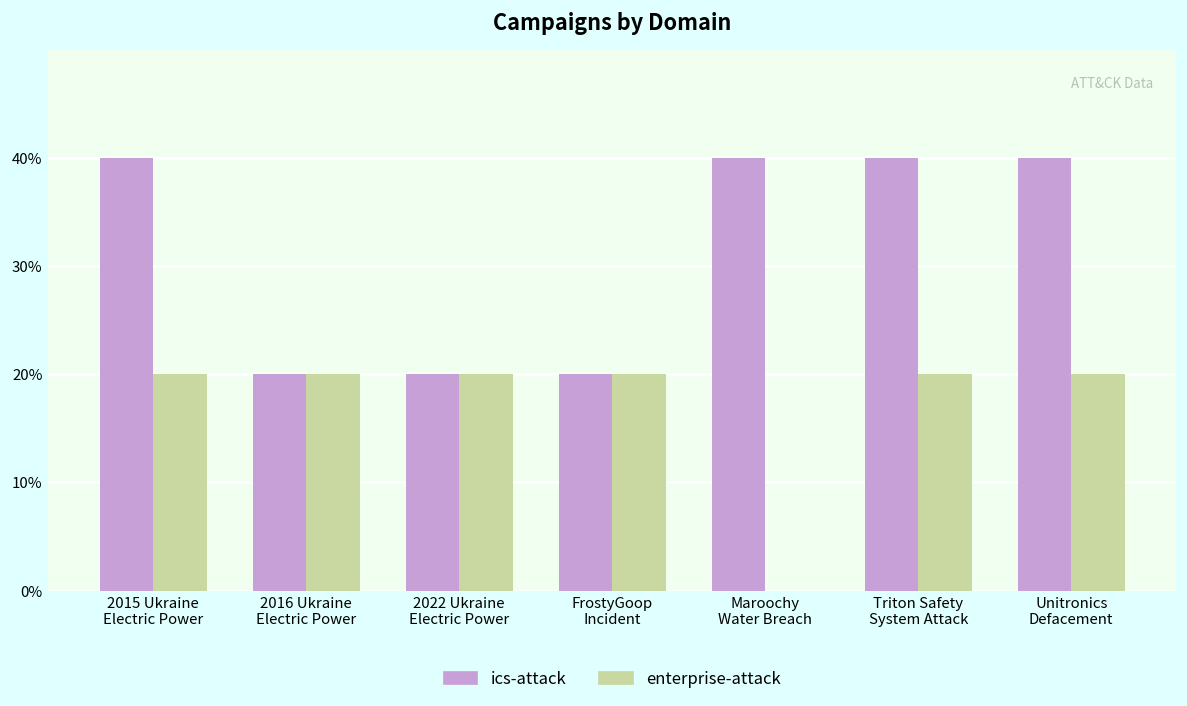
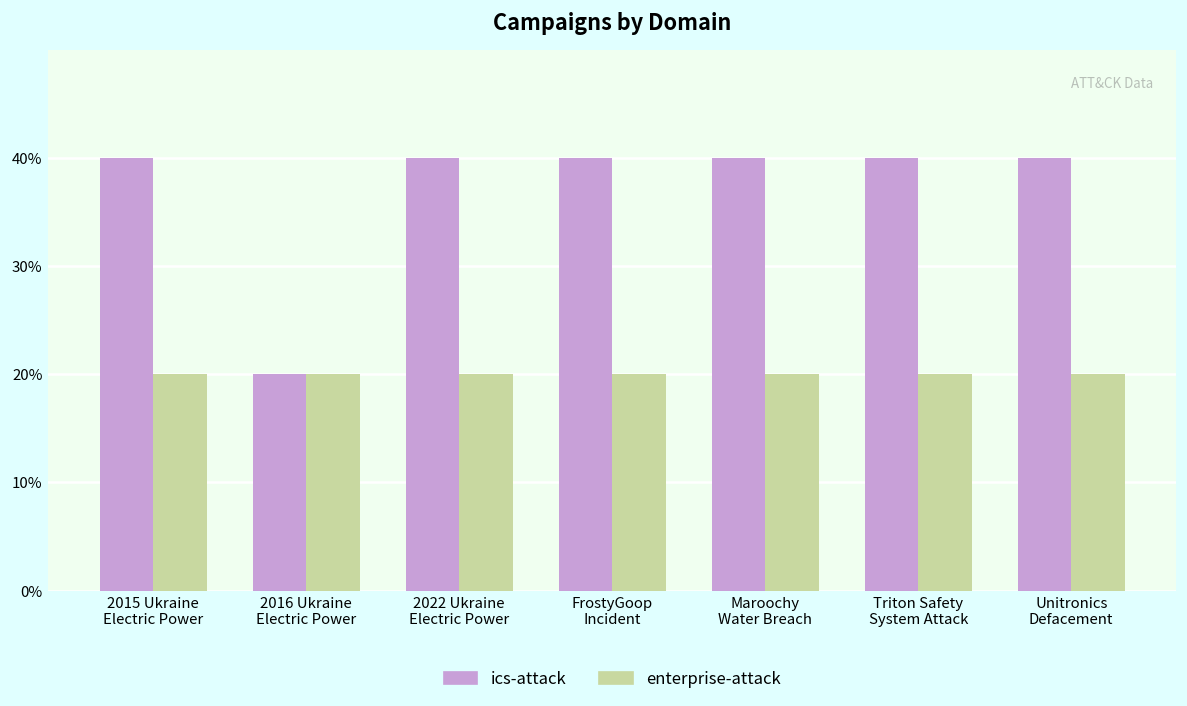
ics-attack, 2022 Ukraine Electric Power: 20% -> 40%
ics-attack, FrostyGoop Incident: 20% -> 40%
enterprise-attack, Maroochy Water Breach: 0% -> 20%
